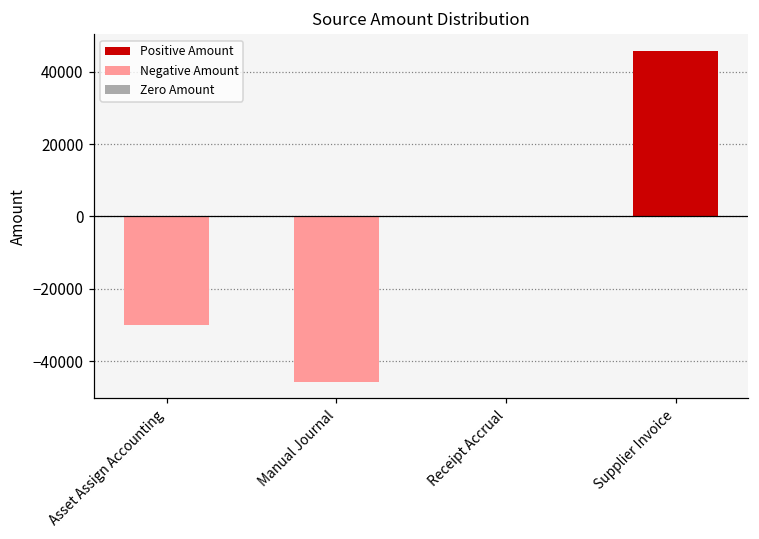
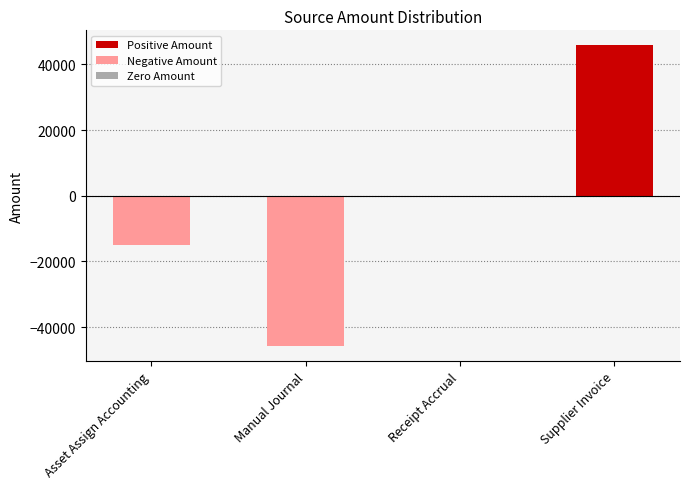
Asset Assign Accounting: -30000 -> -15000
